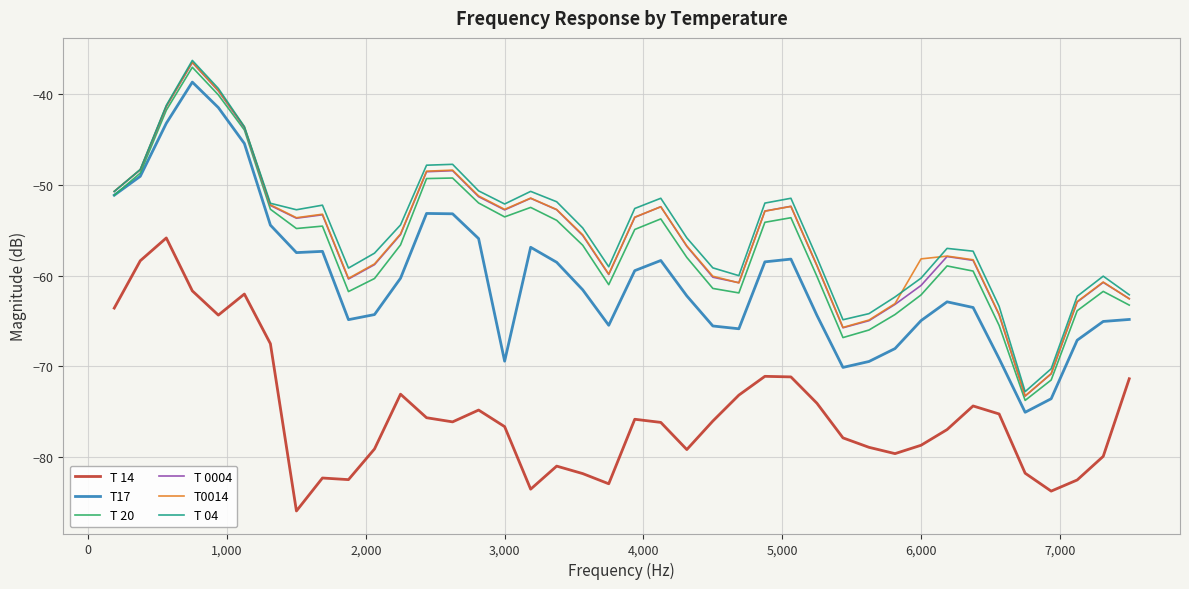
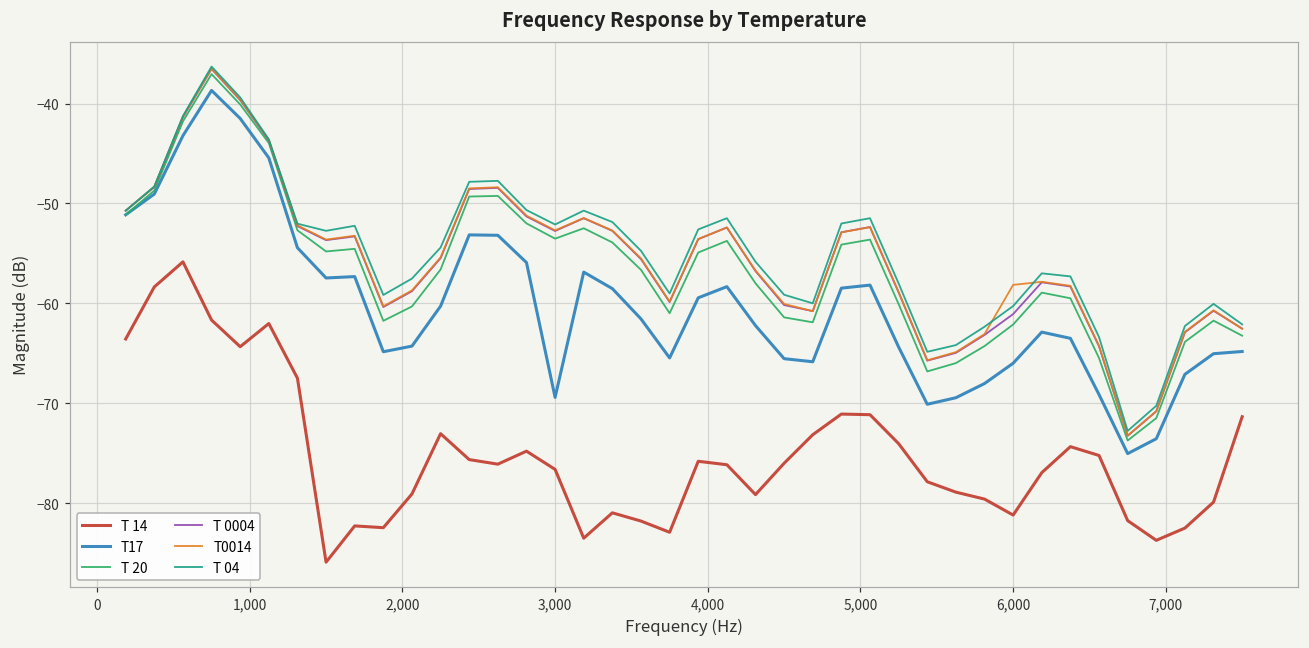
T 14, 6,000: -79 -> -81
T17, 6,000: -65 -> -66
